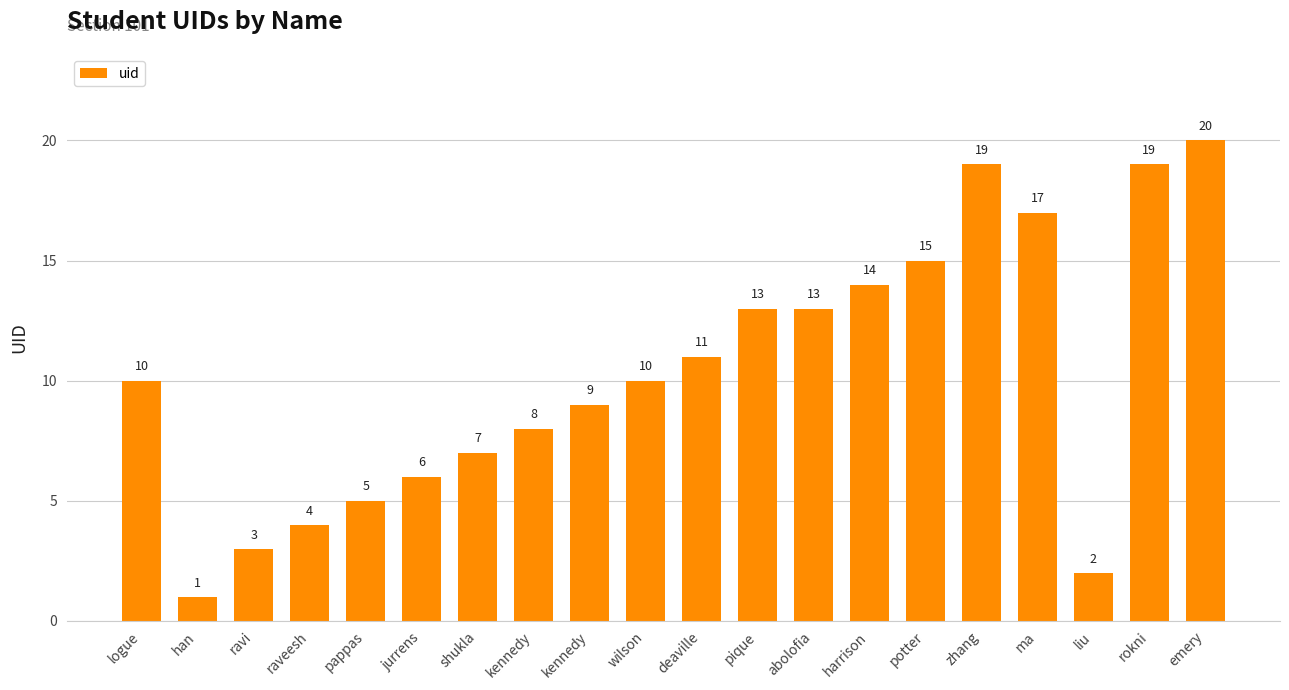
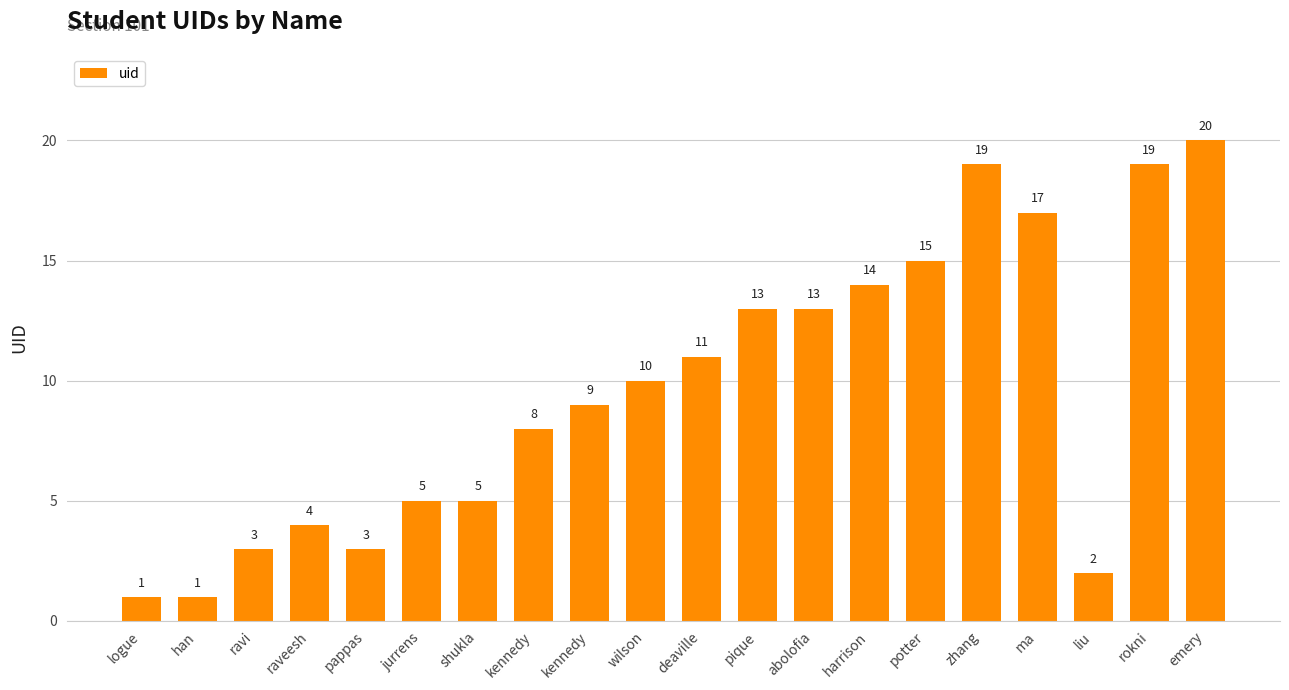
logue: 10 -> 1
pappas: 5 -> 3
jurrens: 6 -> 5
shukla: 7 -> 5
